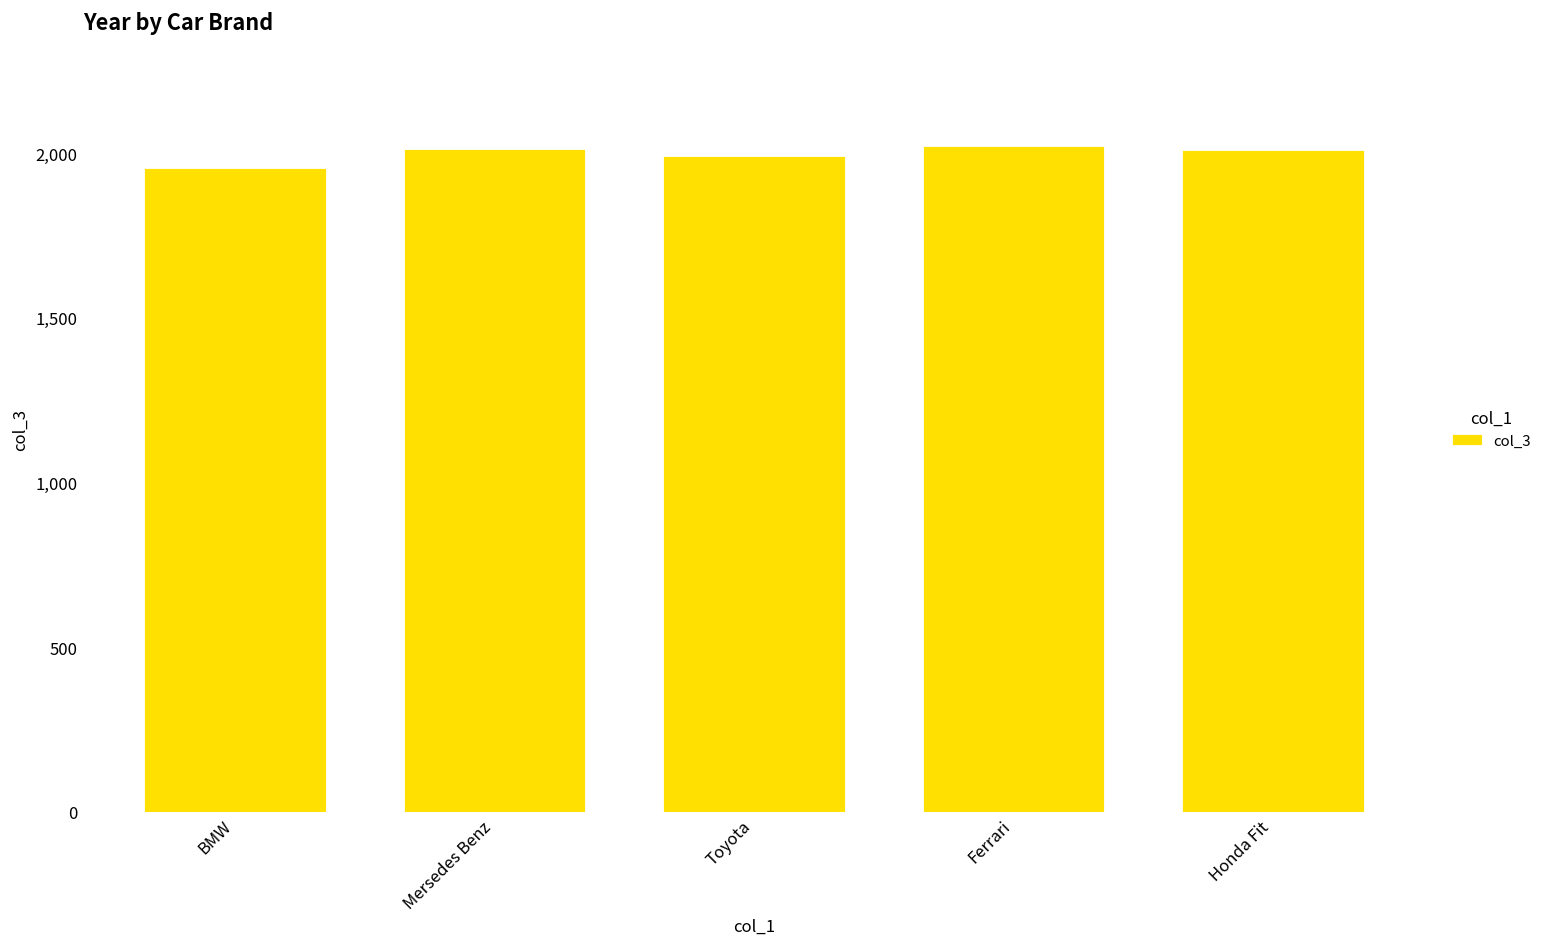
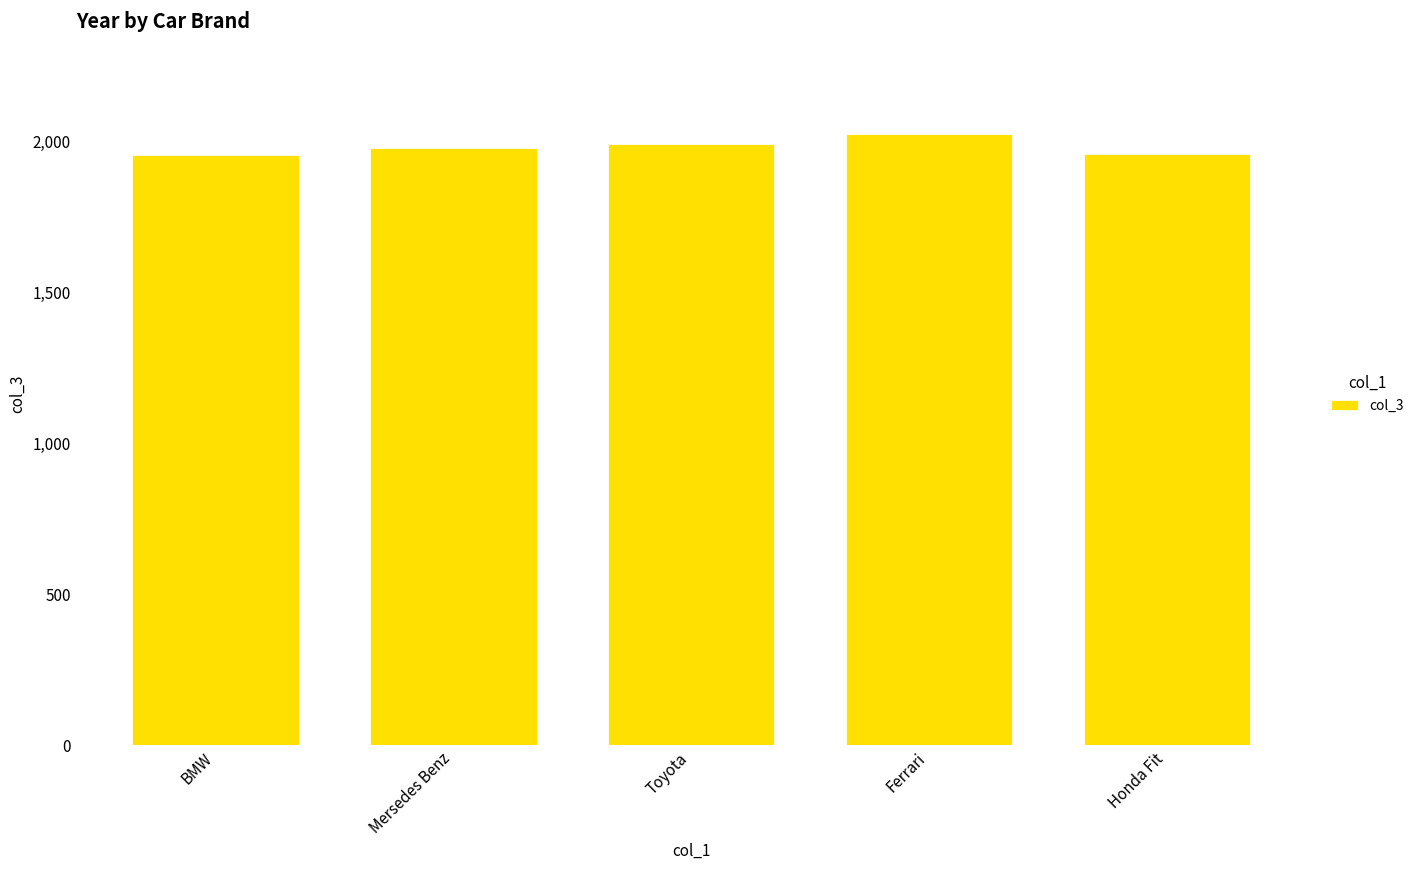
Mersedes Benz: 2,010 -> 1,980
Honda Fit: 2,010 -> 1,960
